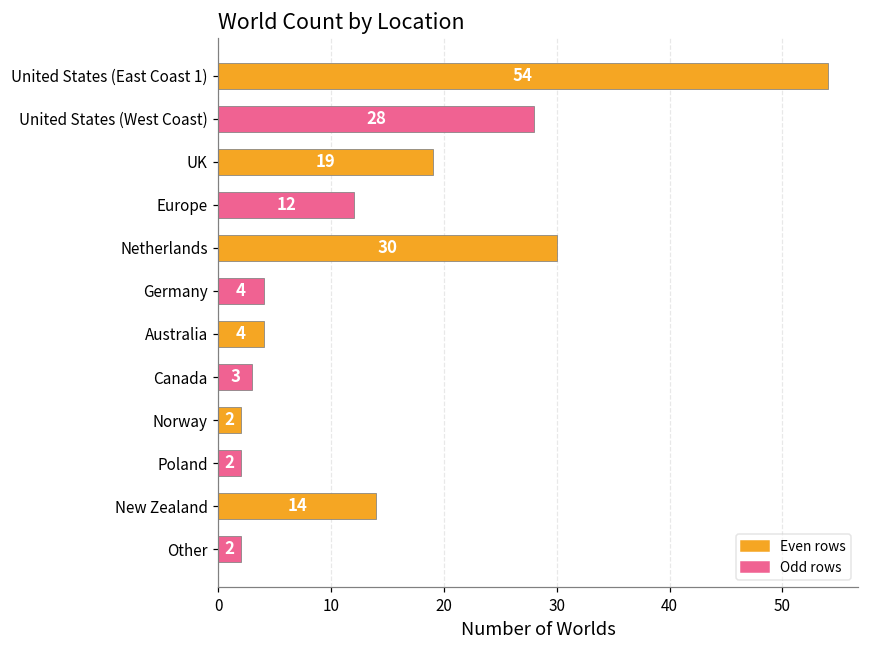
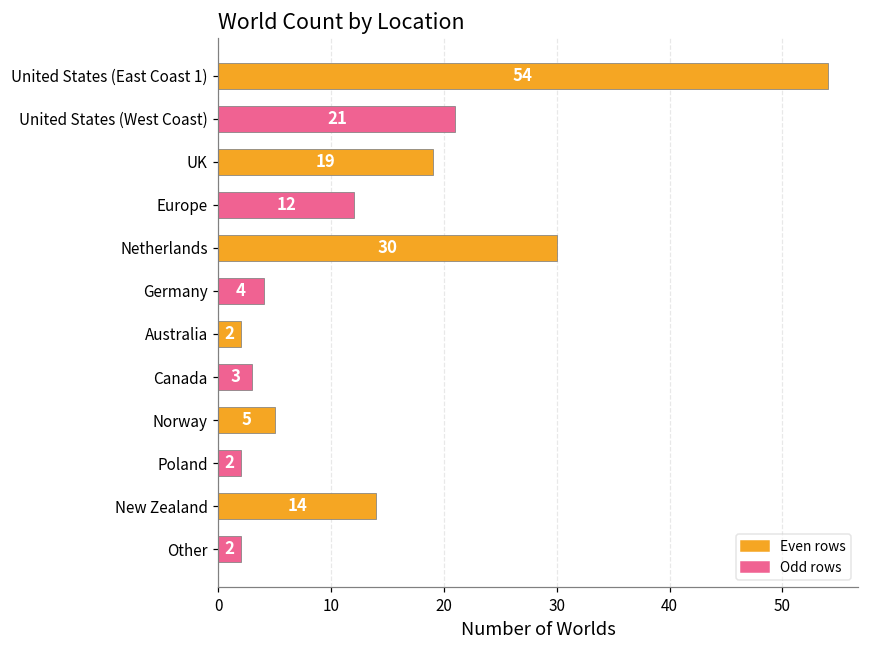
United States (West Coast): 28 -> 21
Australia: 4 -> 2
Norway: 2 -> 5
